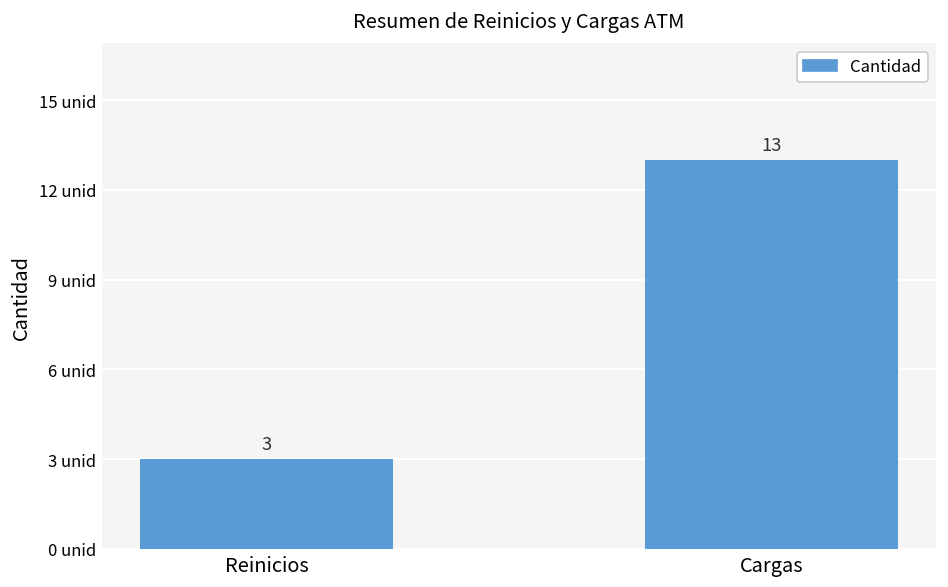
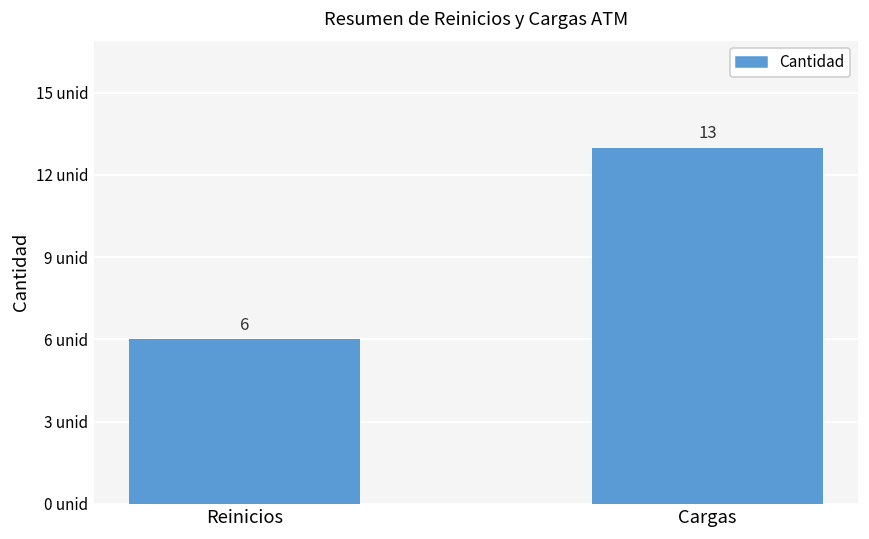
Reinicios: 3 -> 6
